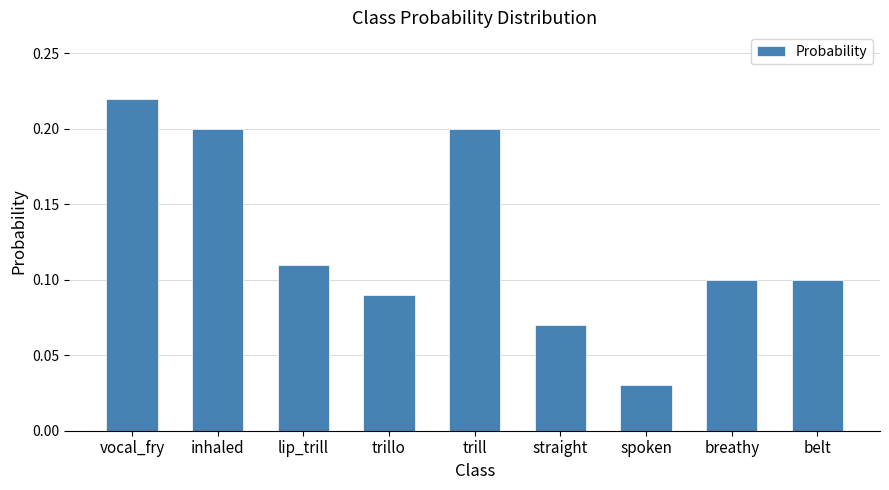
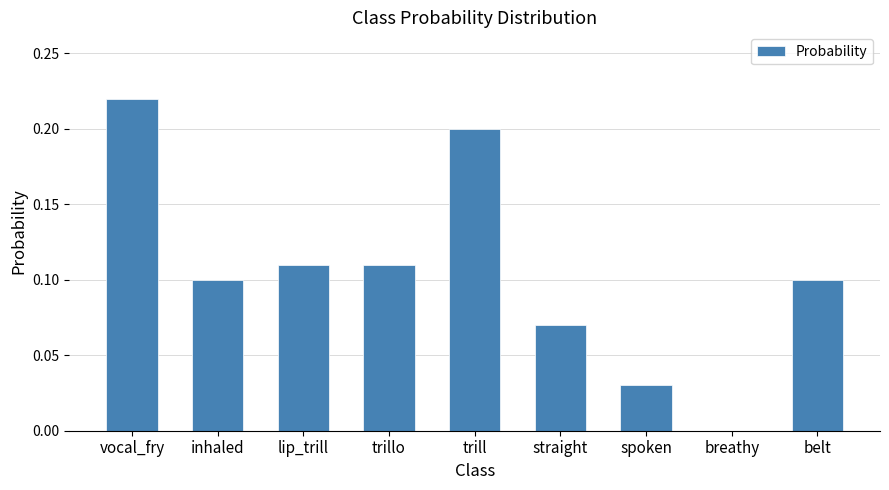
inhaled: 0.2 -> 0.1
trillo: 0.09 -> 0.11
breathy: 0.1 -> 0.0
